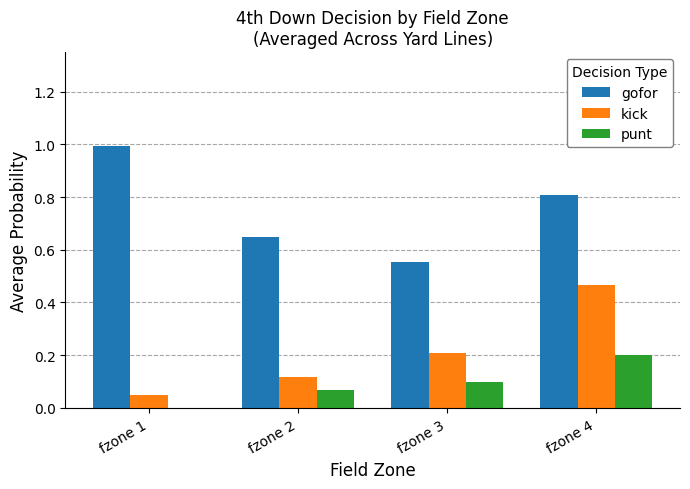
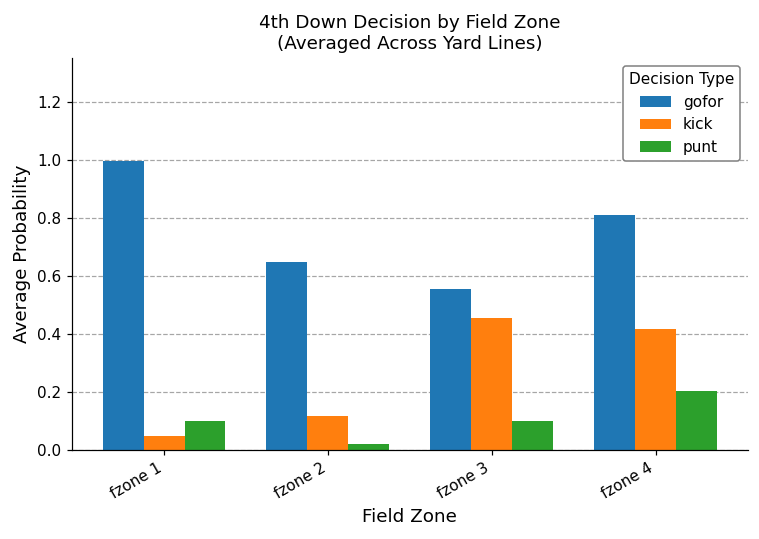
punt, fzone 1: 0.0 -> 0.1
punt, fzone 2: 0.07 -> 0.02
kick, fzone 3: 0.21 -> 0.45
kick, fzone 4: 0.47 -> 0.42
